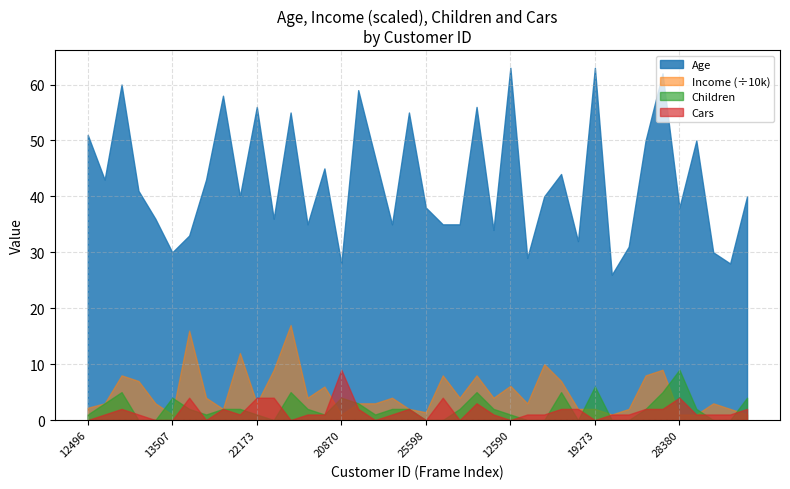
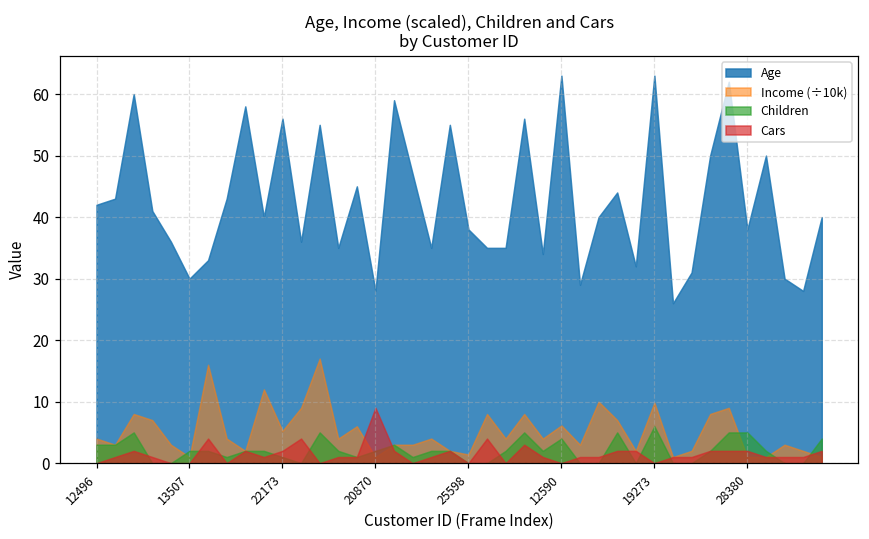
Age, 12496: 51 -> 42
Income (÷10k), 12496: 2 -> 4
Children, 12496: 1 -> 3
Children, 13507: 4 -> 2
Income (÷10k), 22173: 3 -> 5
Cars, 22173: 4 -> 2
Children, 20870: 4 -> 2
Children, 12590: 1 -> 4
Income (÷10k), 19273: 2 -> 10
Children, 28380: 9 -> 5
Cars, 28380: 4 -> 2
